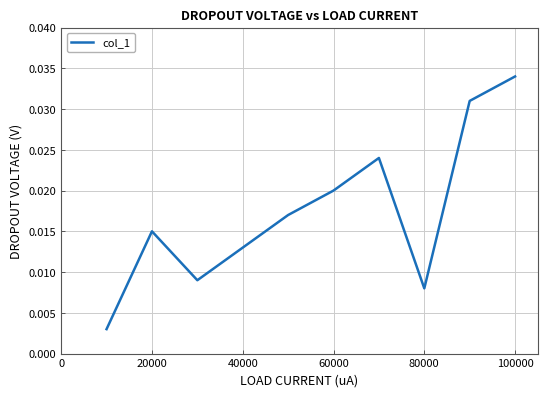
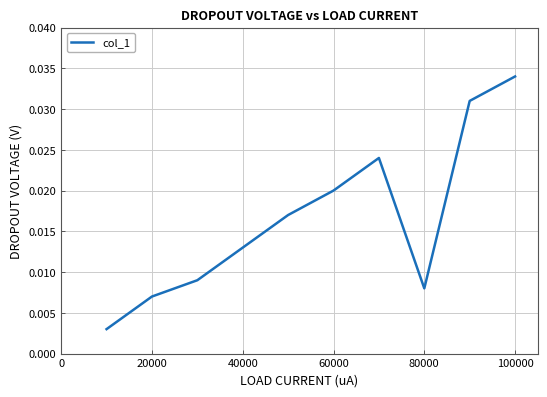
20000: 0.015 -> 0.007
